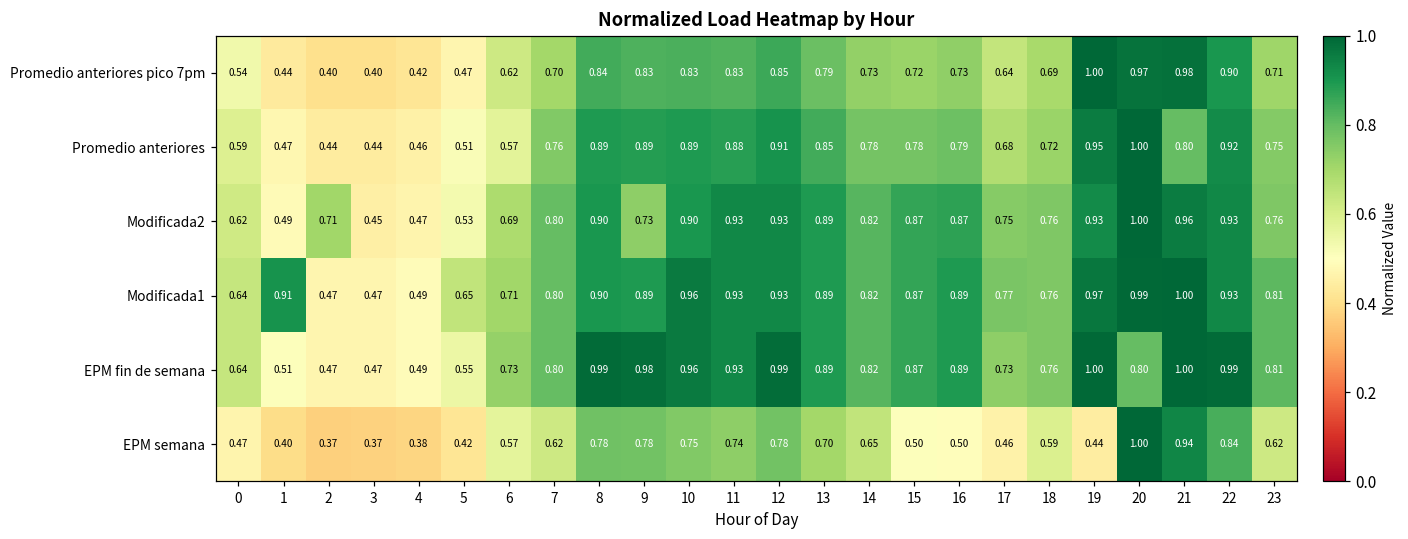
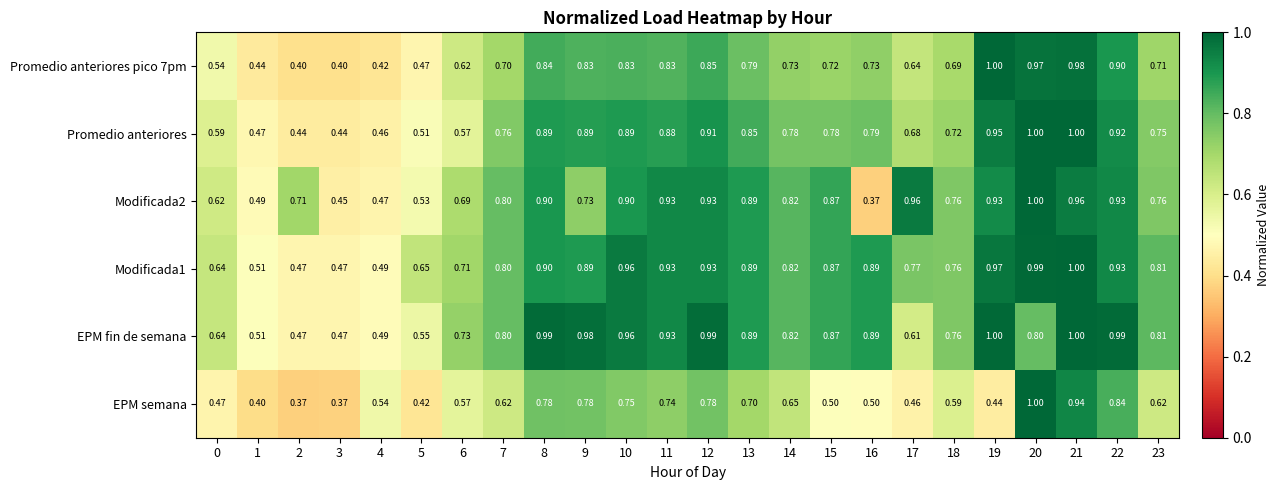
Promedio anteriores, 21: 0.80 -> 1.00
Modificada2, 16: 0.87 -> 0.37
Modificada2, 17: 0.75 -> 0.96
Modificada1, 1: 0.91 -> 0.51
EPM fin de semana, 17: 0.73 -> 0.61
EPM semana, 4: 0.38 -> 0.54
